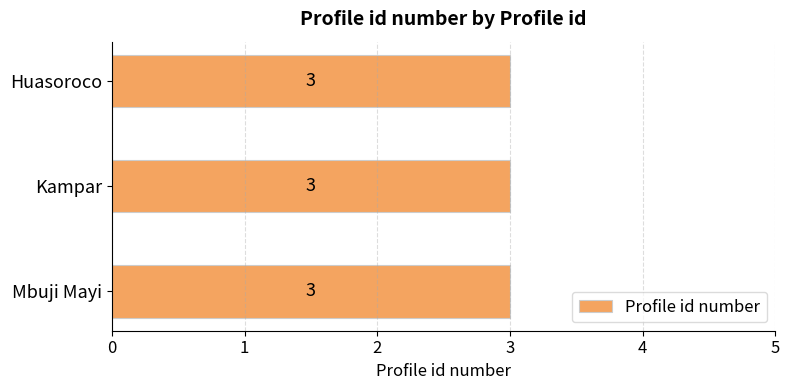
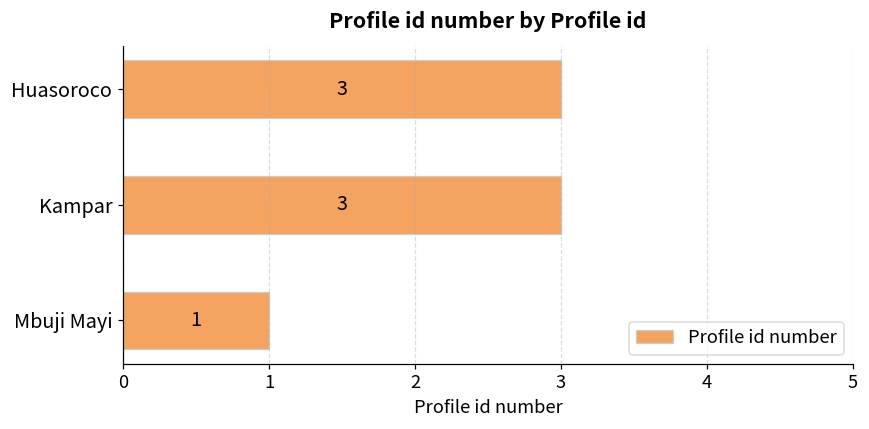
Mbuji Mayi: 3 -> 1
